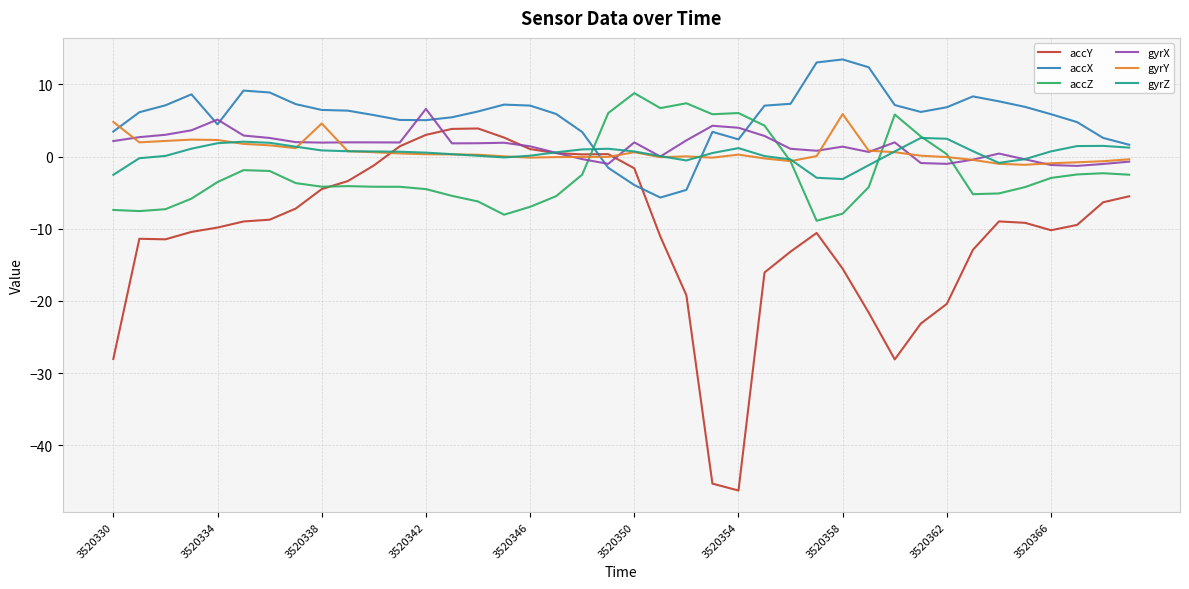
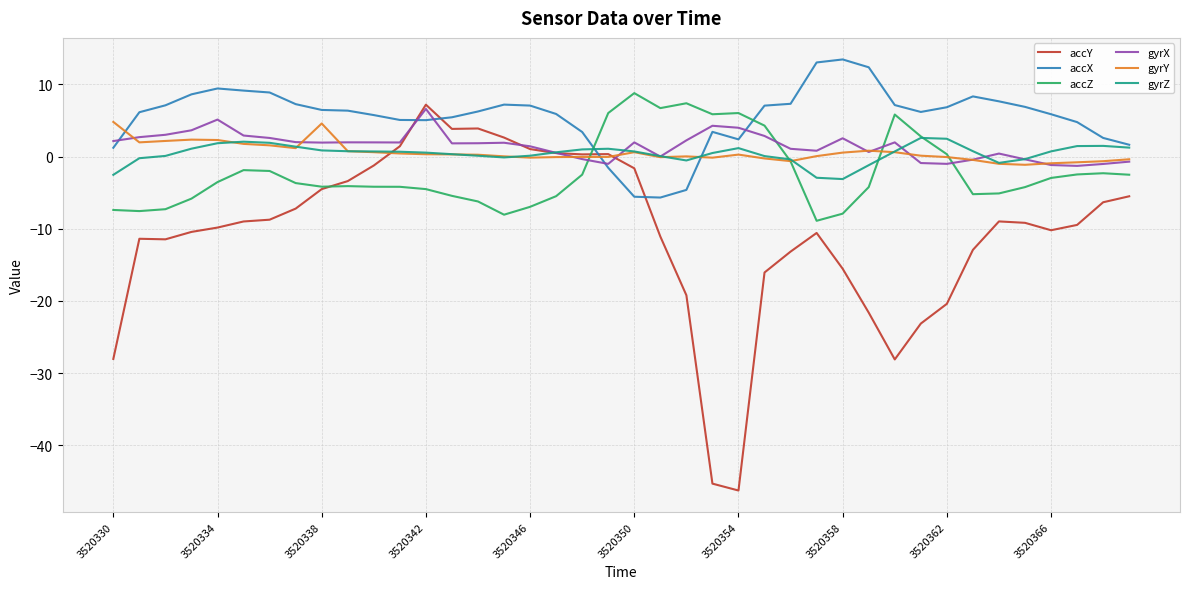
accX, 3520330: 3 -> 1
accX, 3520334: 4 -> 9
accY, 3520342: 3 -> 7
accX, 3520350: -4 -> -6
gyrX, 3520358: 1 -> 3
gyrY, 3520358: 6 -> 1
